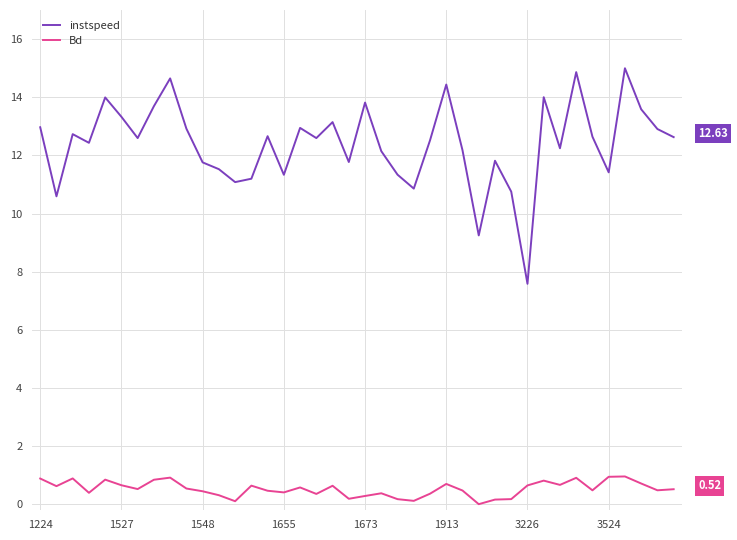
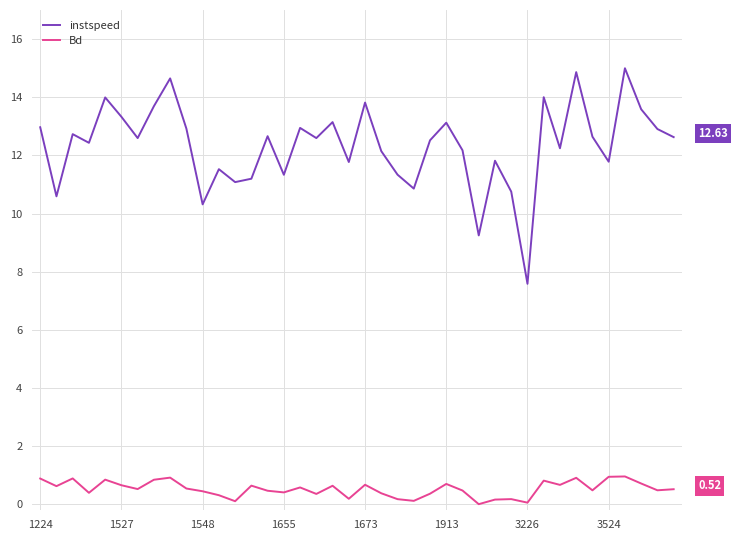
instspeed, 1548: 11.8 -> 10.3
Bd, 1673: 0.3 -> 0.7
instspeed, 1913: 14.4 -> 13.1
Bd, 3226: 0.7 -> 0.1
instspeed, 3524: 11.4 -> 11.8
